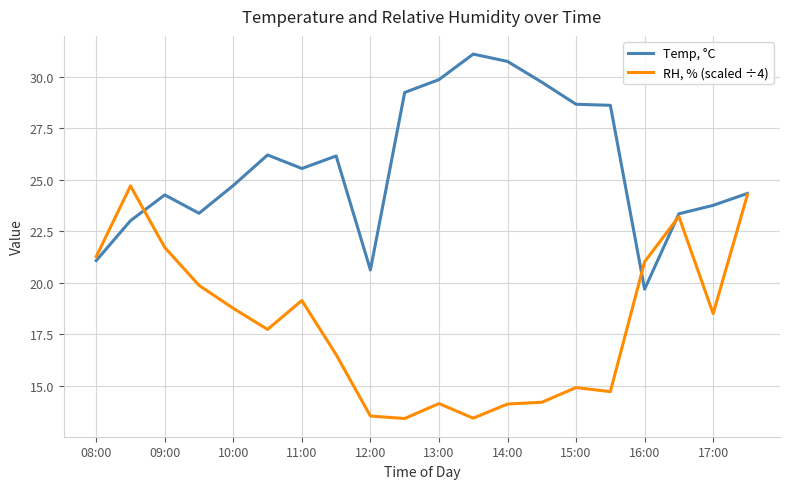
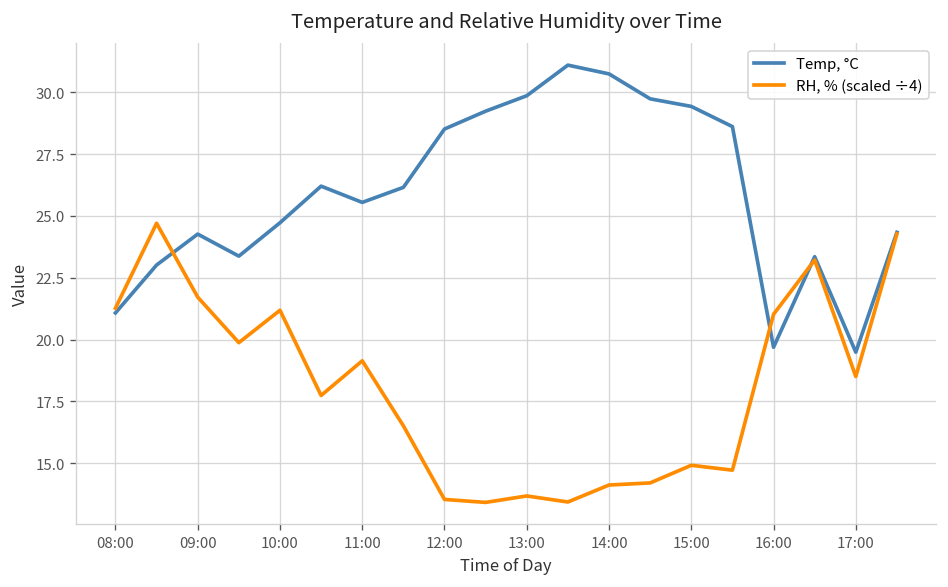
RH, % (scaled ÷4), 10:00: 18.8 -> 21.2
Temp, °C, 12:00: 20.6 -> 28.5
RH, % (scaled ÷4), 13:00: 14.1 -> 13.7
Temp, °C, 15:00: 28.7 -> 29.4
Temp, °C, 17:00: 23.8 -> 19.5
